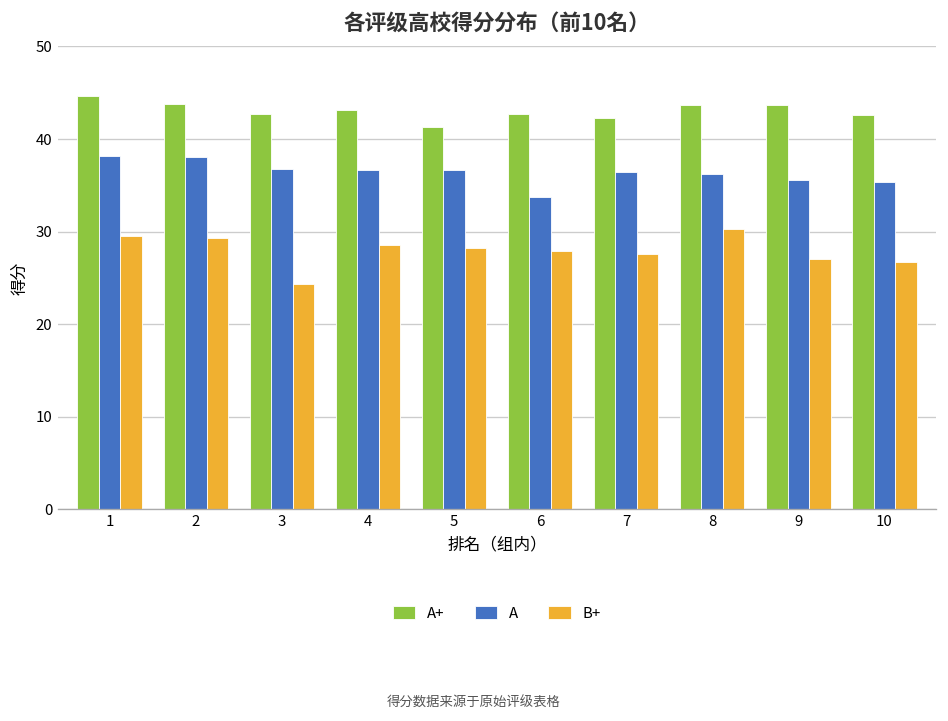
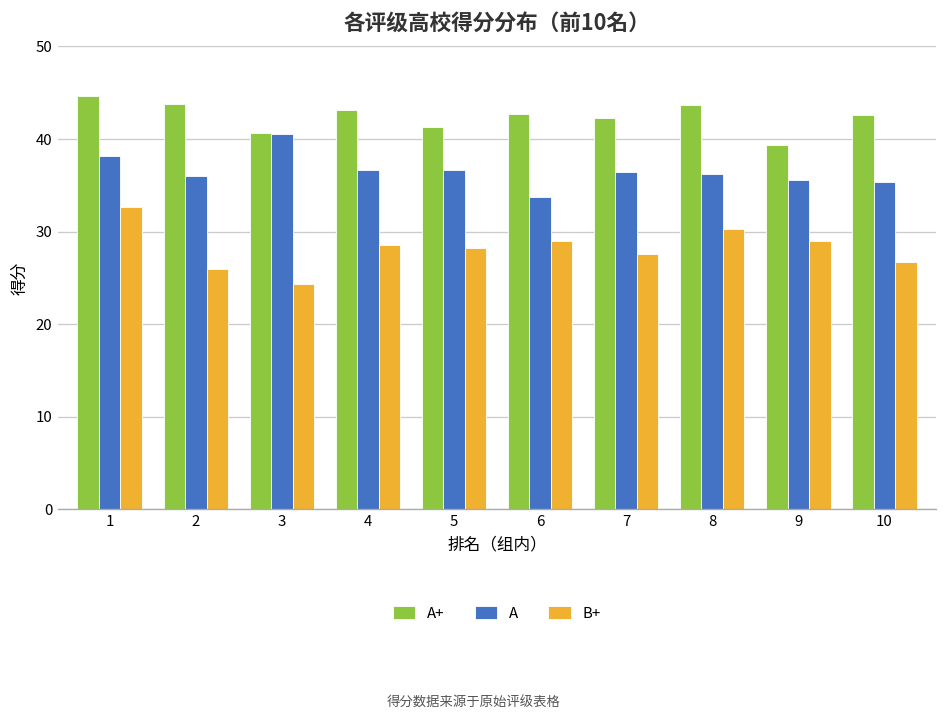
B+, 1: 30 -> 33
A, 2: 38 -> 36
B+, 2: 29 -> 26
A+, 3: 43 -> 41
A, 3: 37 -> 41
B+, 6: 28 -> 29
A+, 9: 44 -> 39
B+, 9: 27 -> 29
